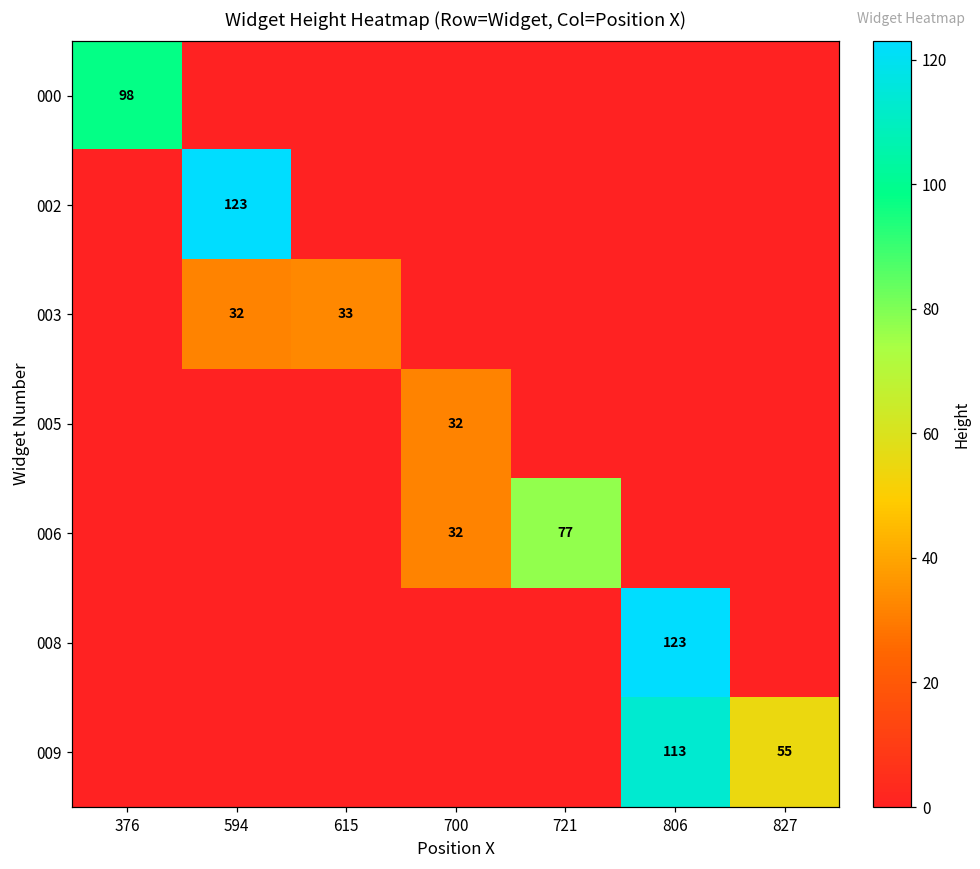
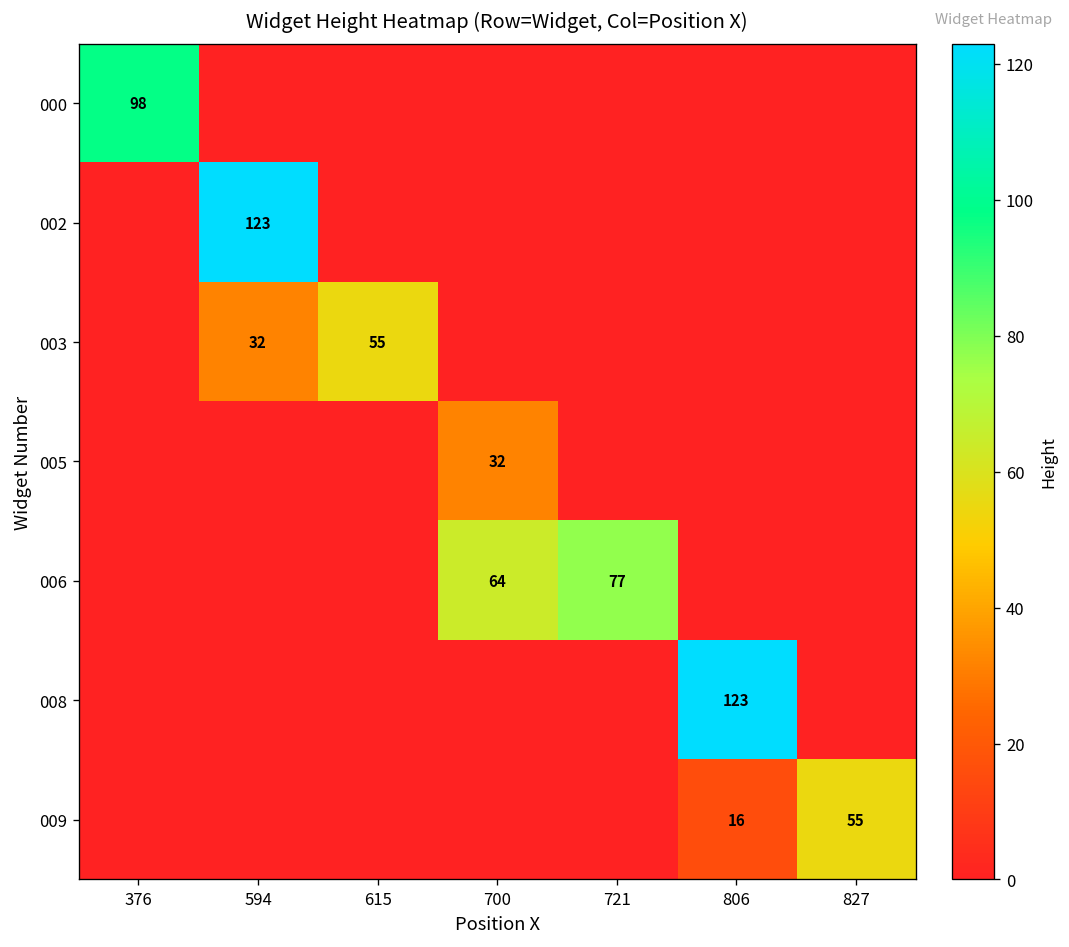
003, 615: 33 -> 55
006, 700: 32 -> 64
009, 806: 113 -> 16
